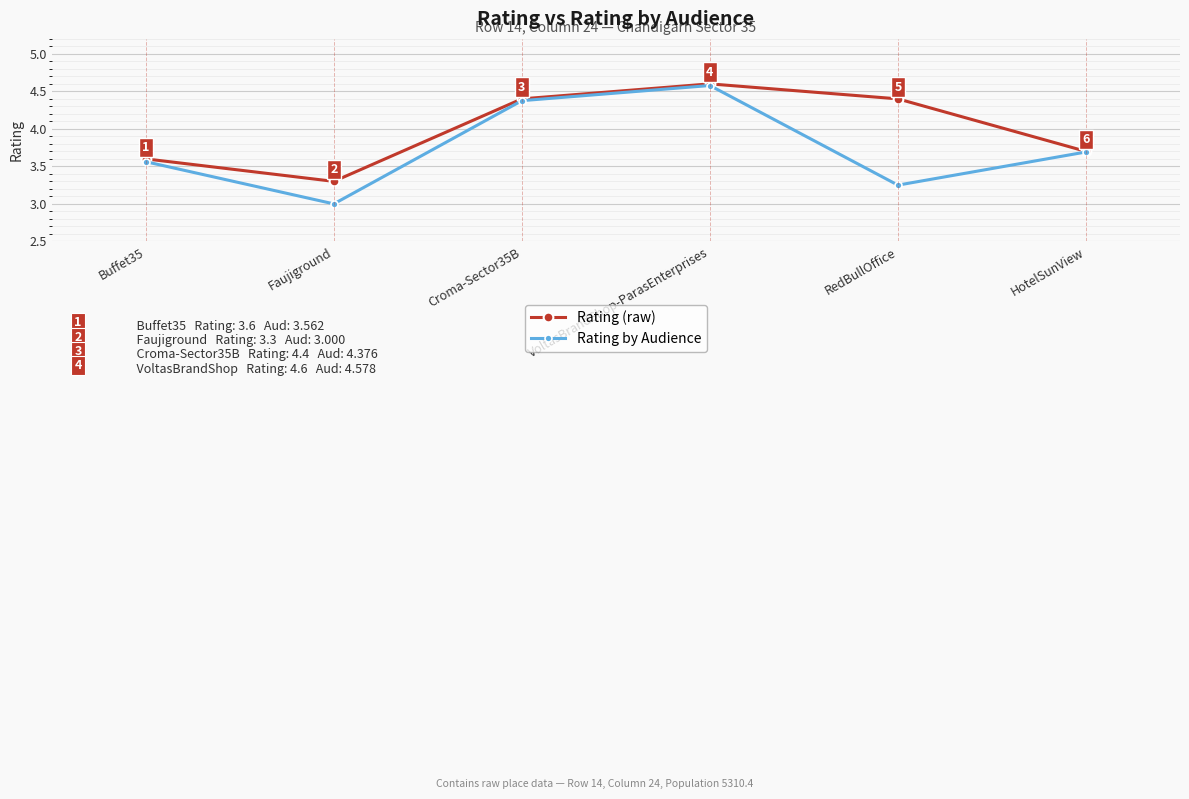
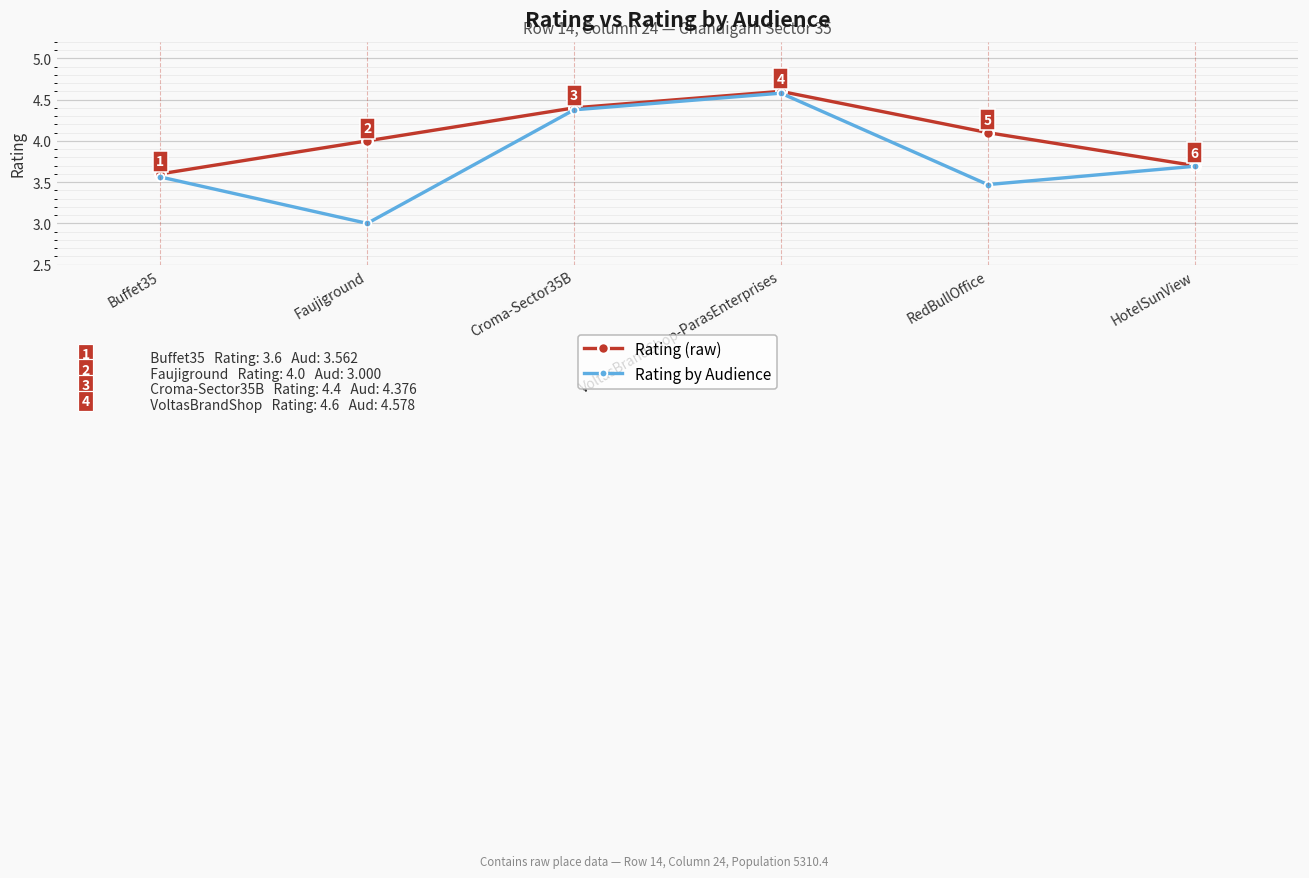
Rating (raw), Faujiground: 3.3 -> 4.0
Rating (raw), RedBullOffice: 4.4 -> 4.1
Rating by Audience, RedBullOffice: 3.3 -> 3.5
